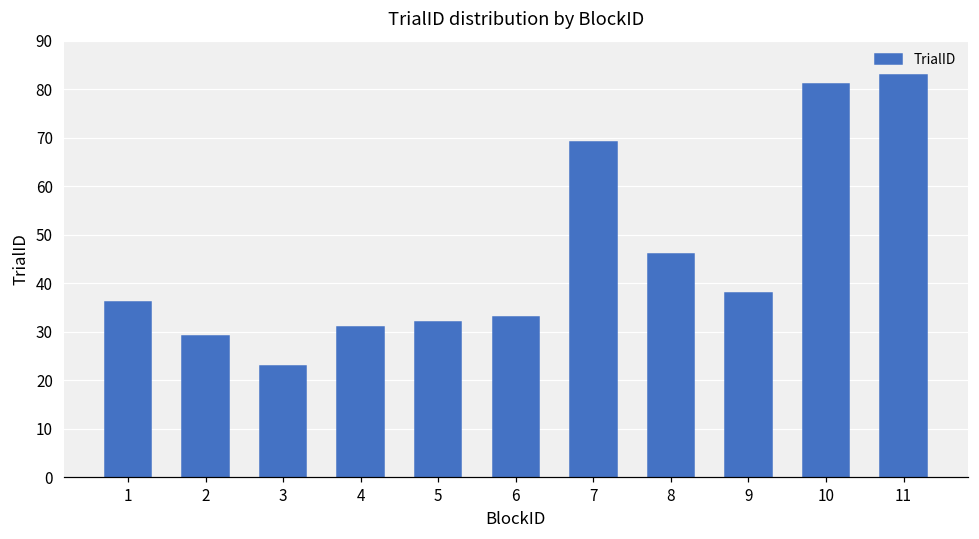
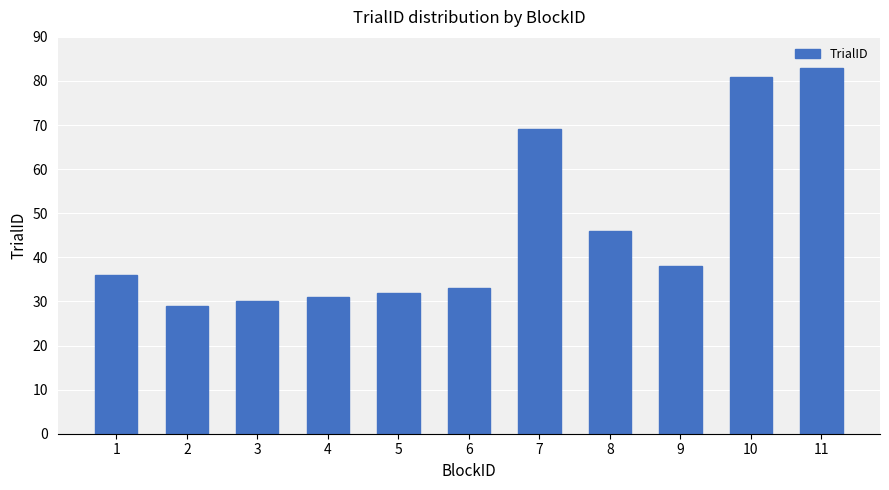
3: 23 -> 30
